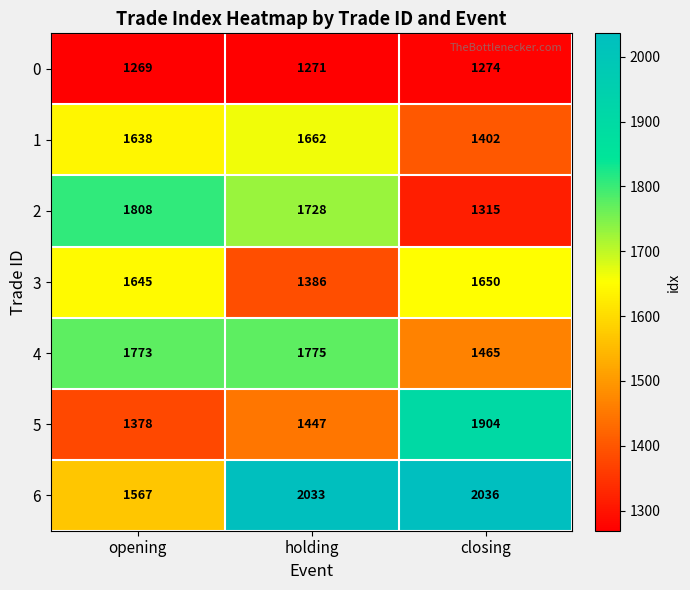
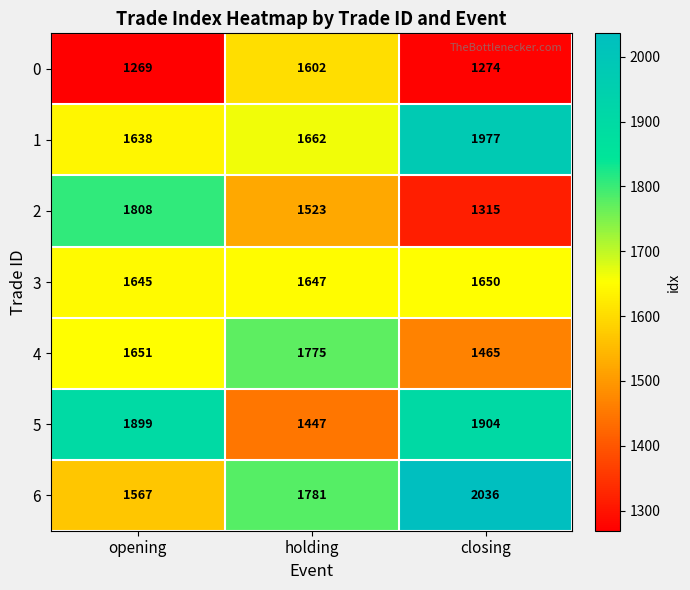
0, holding: 1271 -> 1602
1, closing: 1402 -> 1977
2, holding: 1728 -> 1523
3, holding: 1386 -> 1647
4, opening: 1773 -> 1651
5, opening: 1378 -> 1899
6, holding: 2033 -> 1781
